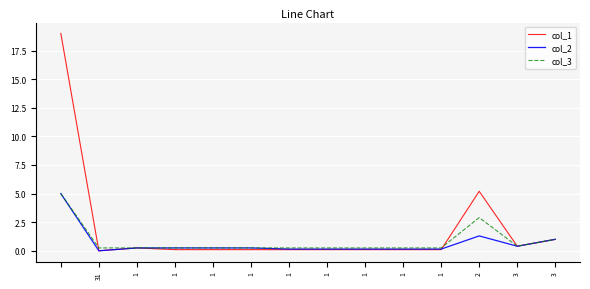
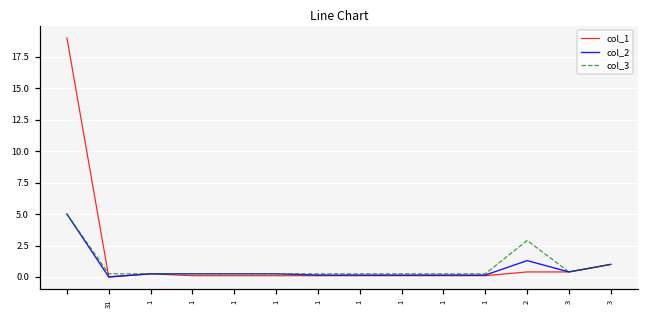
col_1, 2: 5.2 -> 0.4
